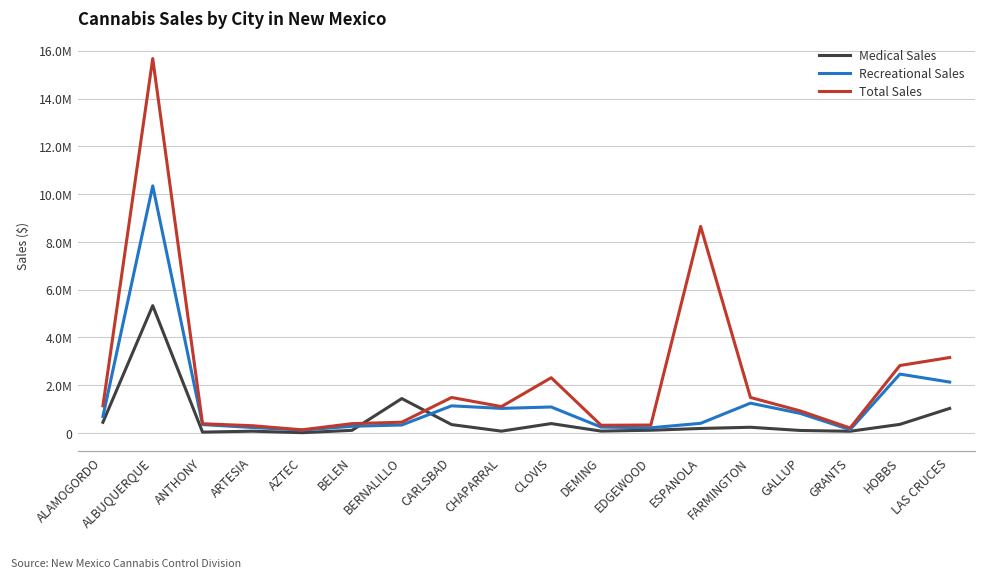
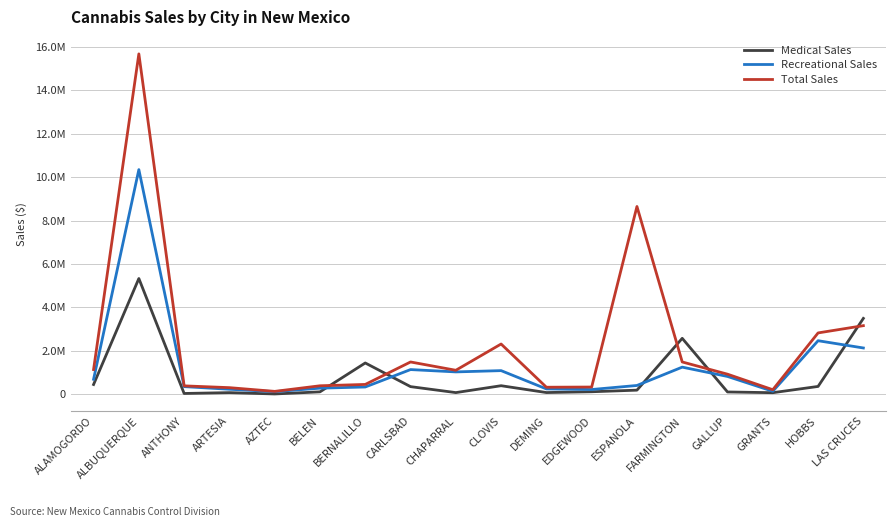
Medical Sales, FARMINGTON: 200000 -> 2600000
Medical Sales, LAS CRUCES: 1000000 -> 3500000
